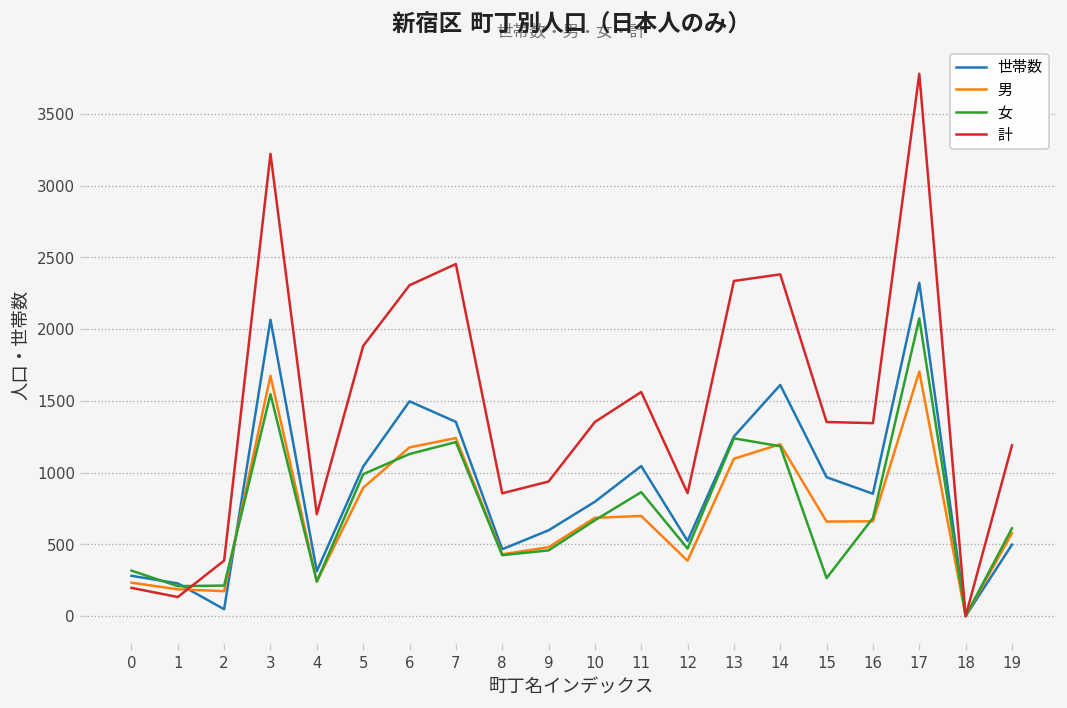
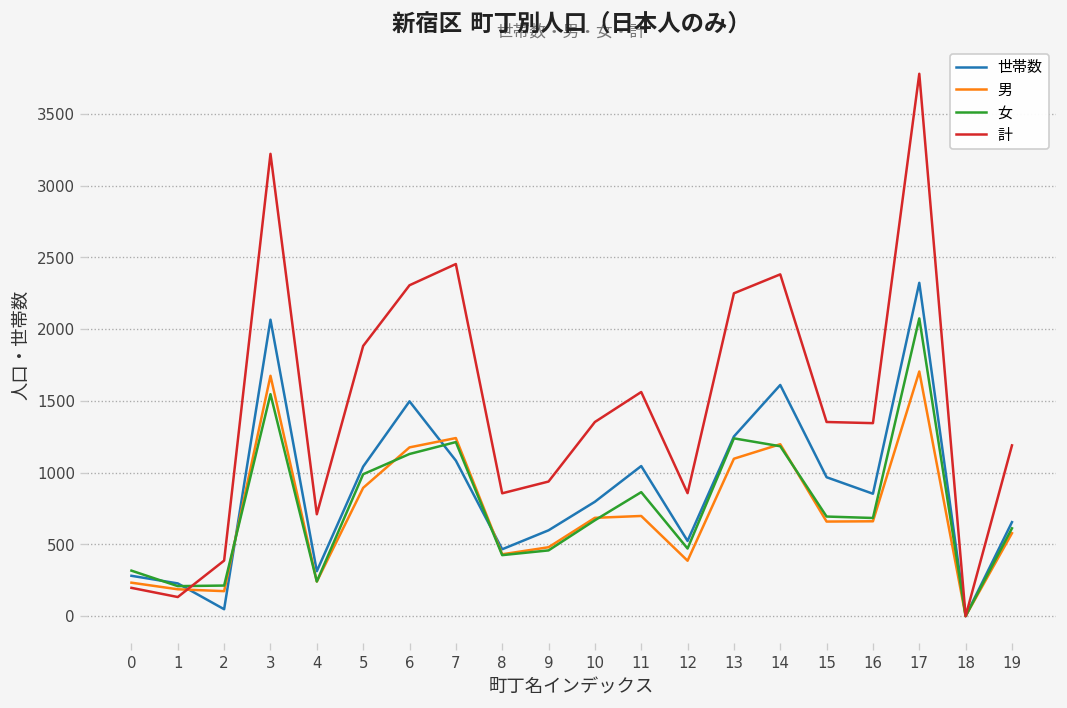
世帯数, 7: 1350 -> 1080
計, 13: 2340 -> 2250
女, 15: 270 -> 690
世帯数, 19: 500 -> 660
